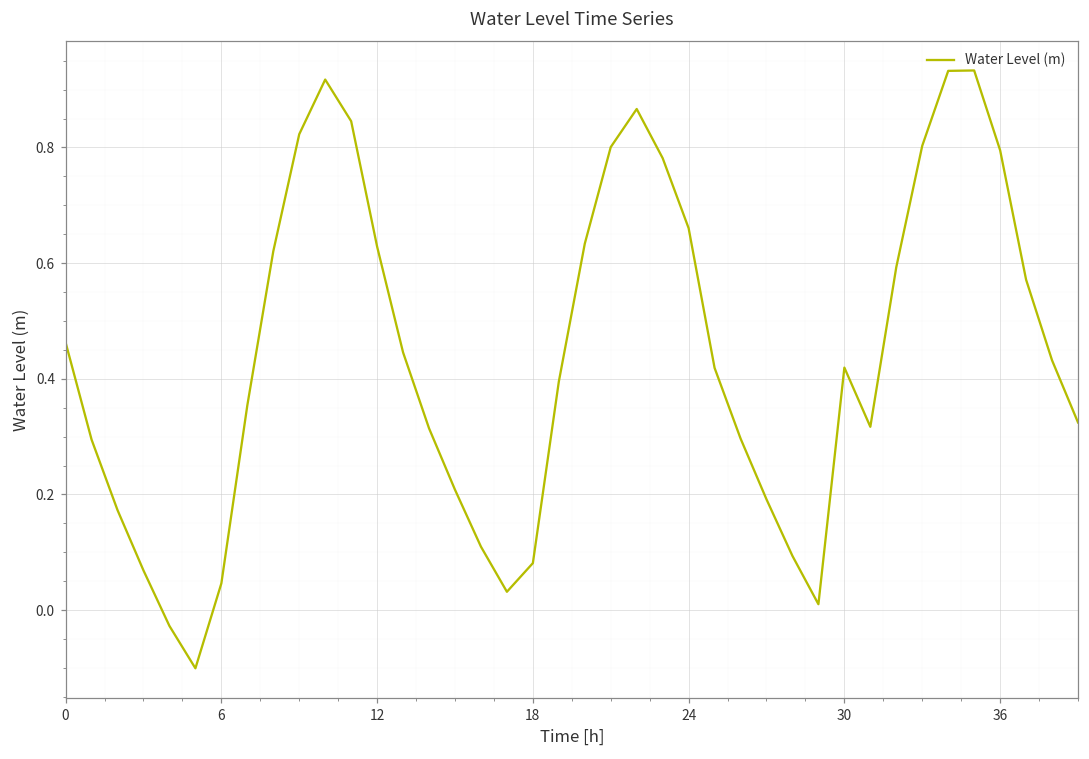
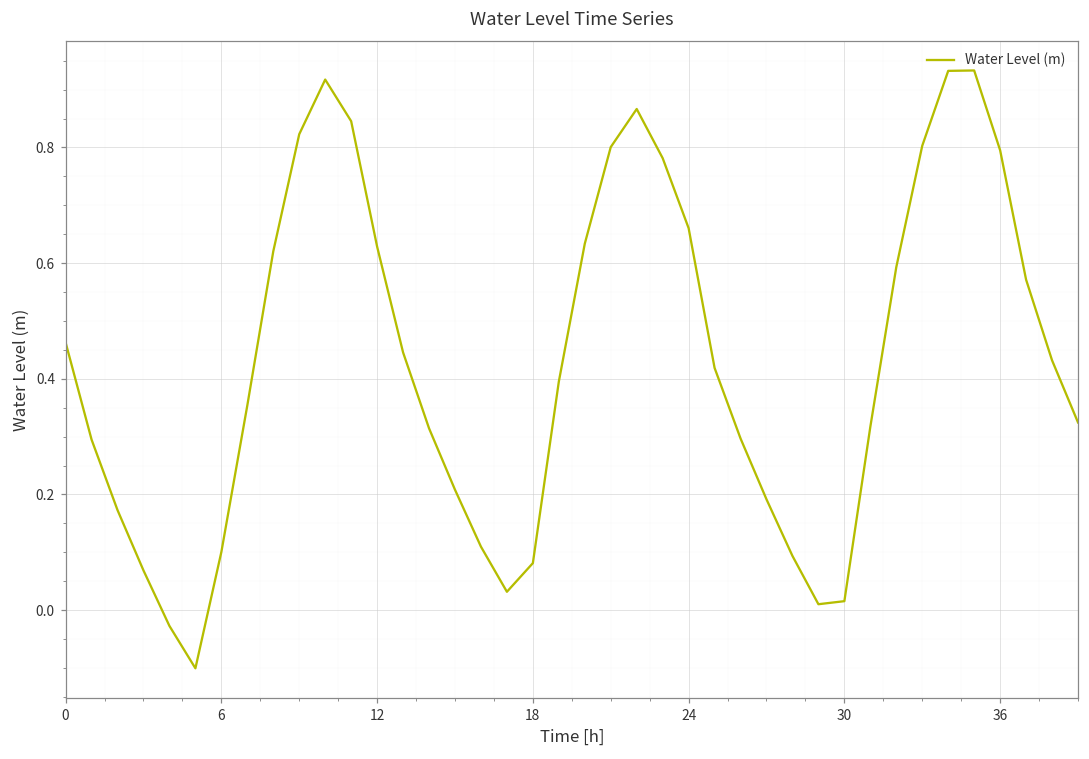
6: 0.05 -> 0.10
30: 0.42 -> 0.02
